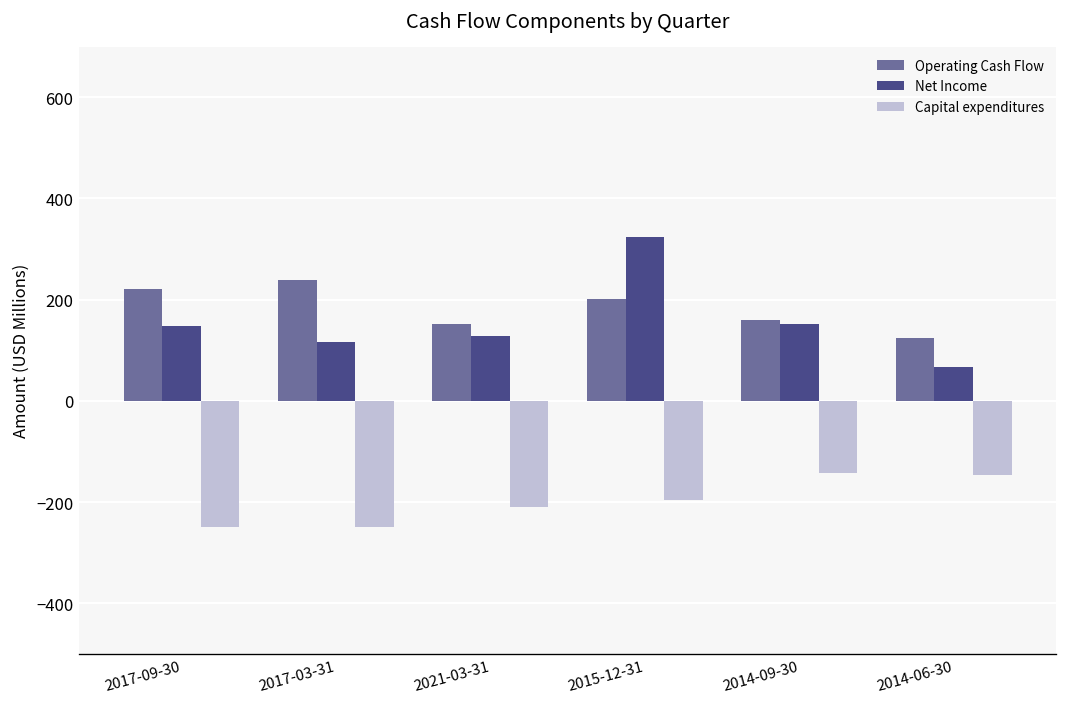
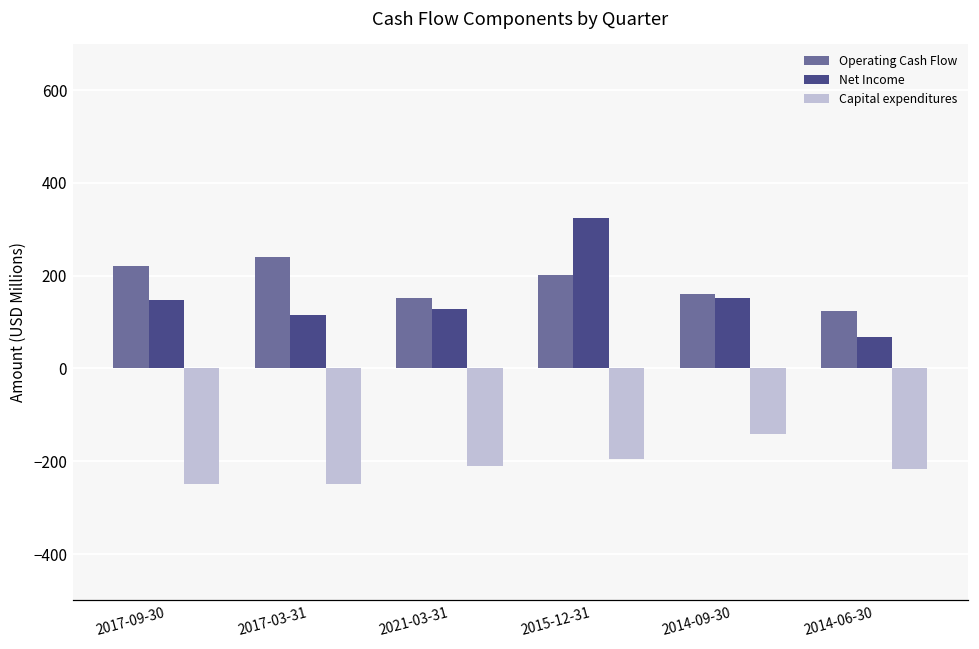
Capital expenditures, 2014-06-30: -150 -> -220
